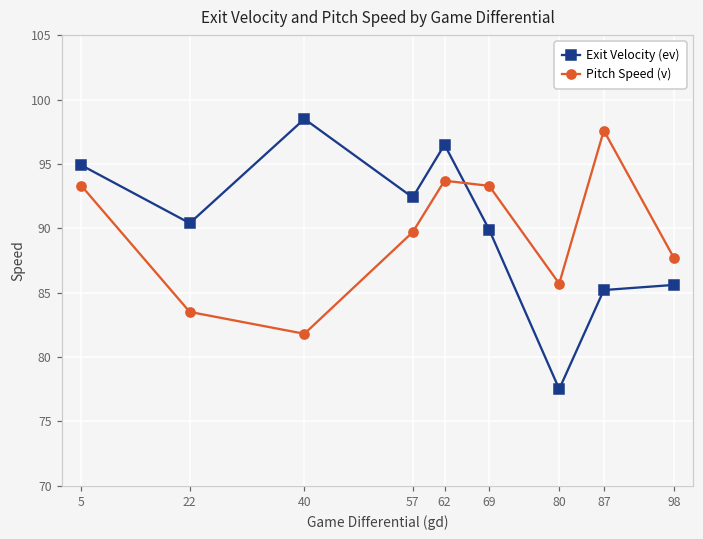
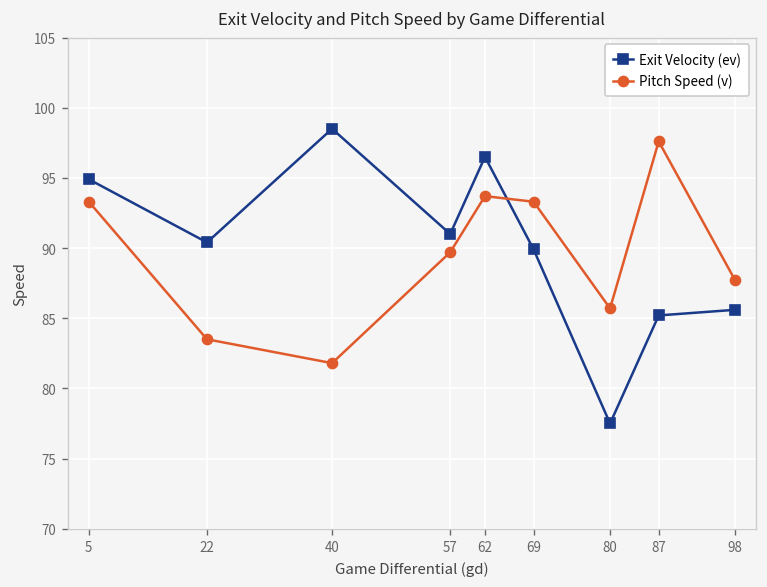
Exit Velocity (ev), 57: 92.4 -> 91.0
